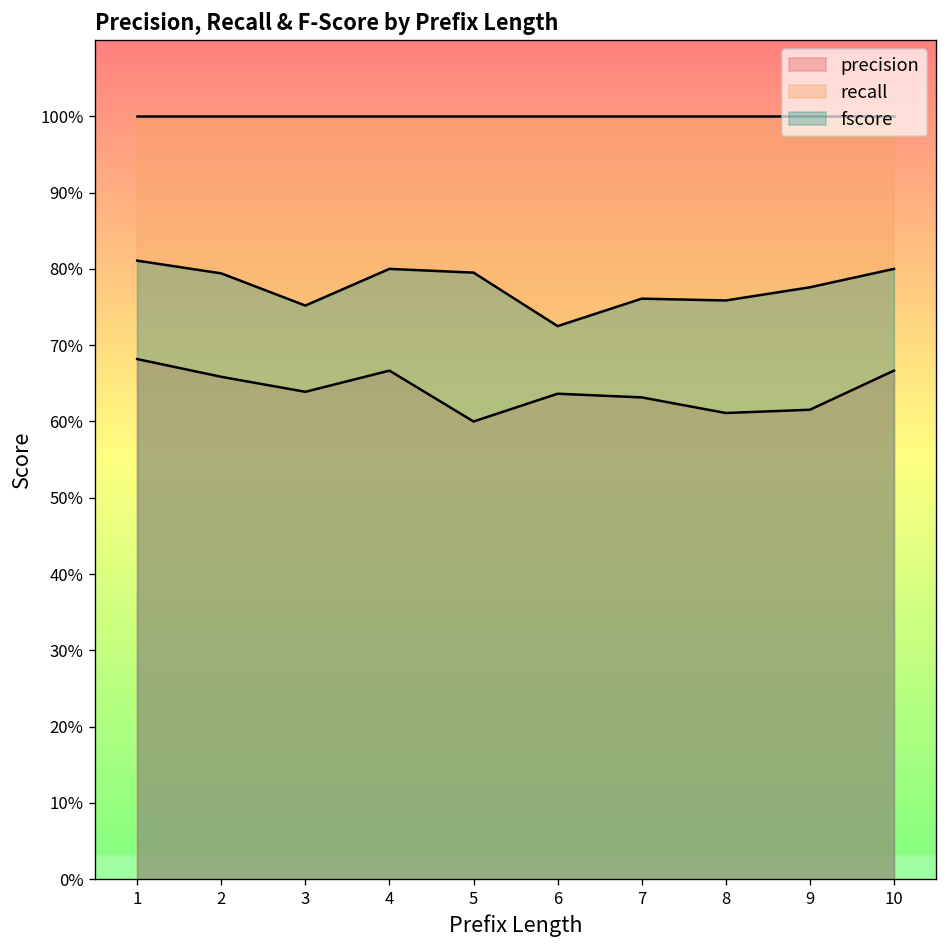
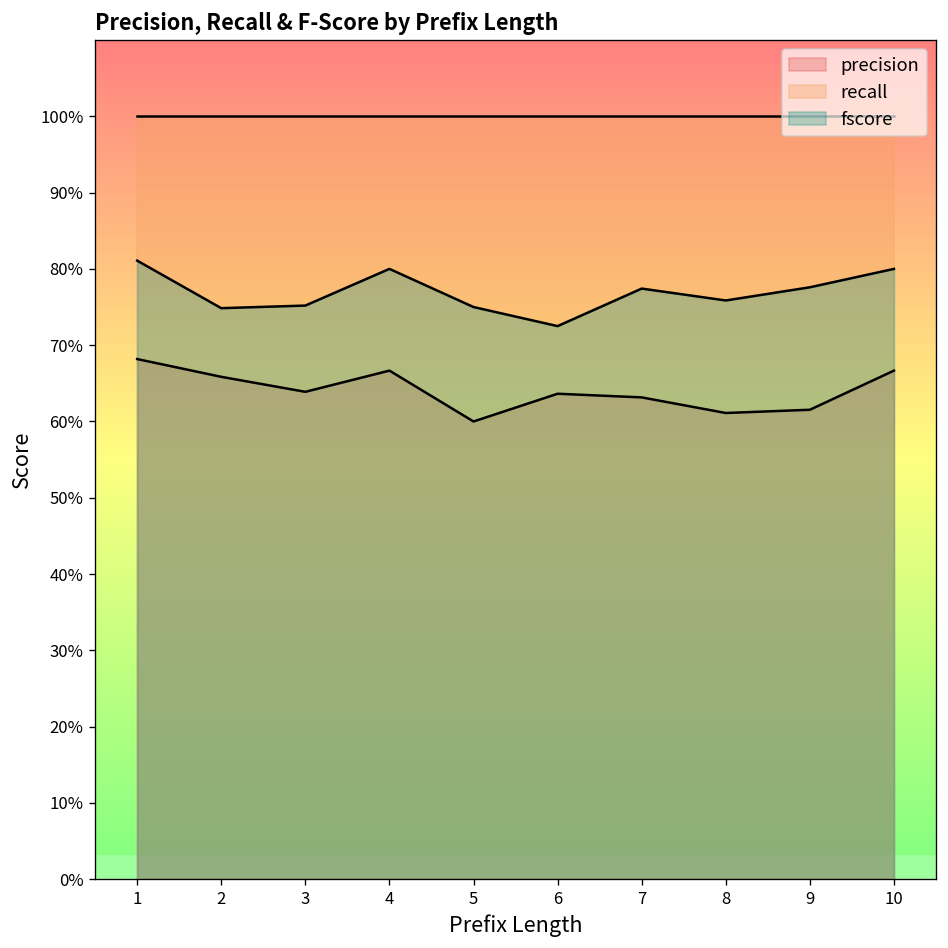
fscore, 2: 79% -> 75%
fscore, 5: 80% -> 75%
fscore, 7: 76% -> 77%
